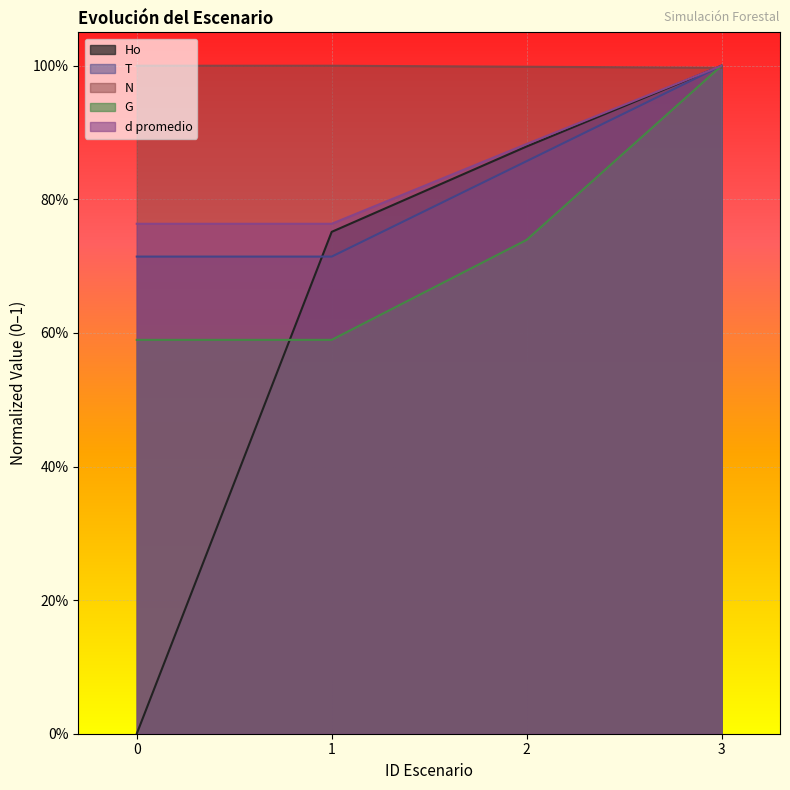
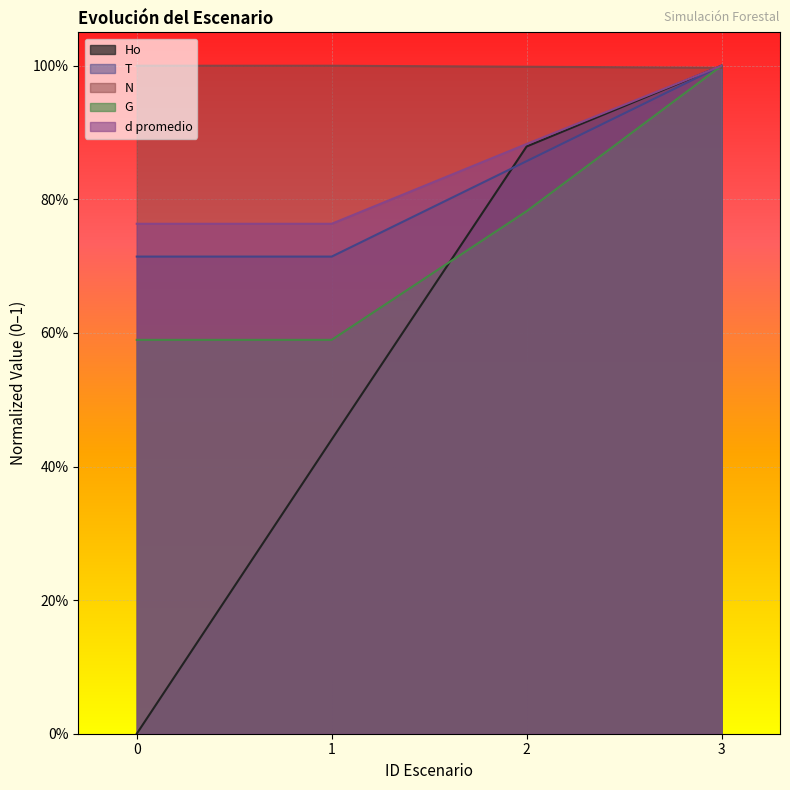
Ho, 1: 75% -> 44%
G, 2: 74% -> 78%
